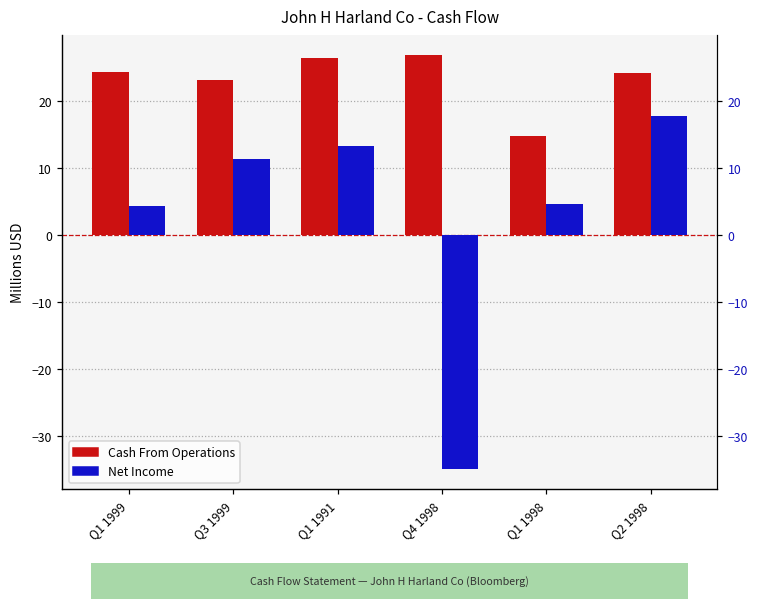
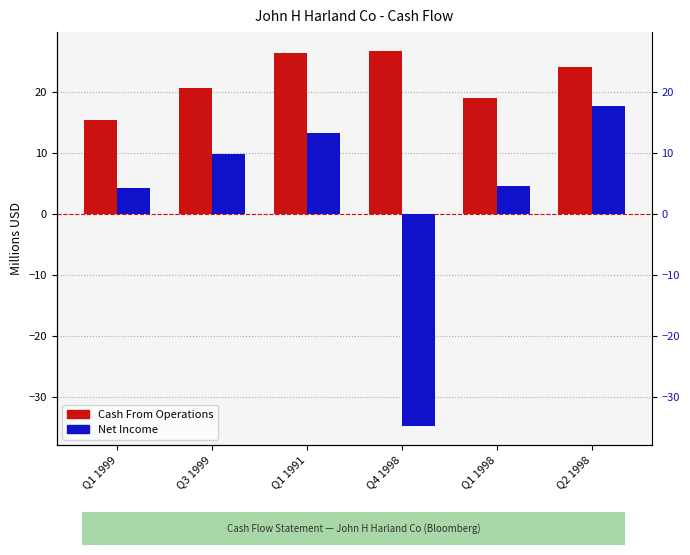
Cash From Operations, Q1 1999: 24 -> 15
Cash From Operations, Q3 1999: 23 -> 21
Net Income, Q3 1999: 11 -> 10
Cash From Operations, Q1 1998: 15 -> 19
